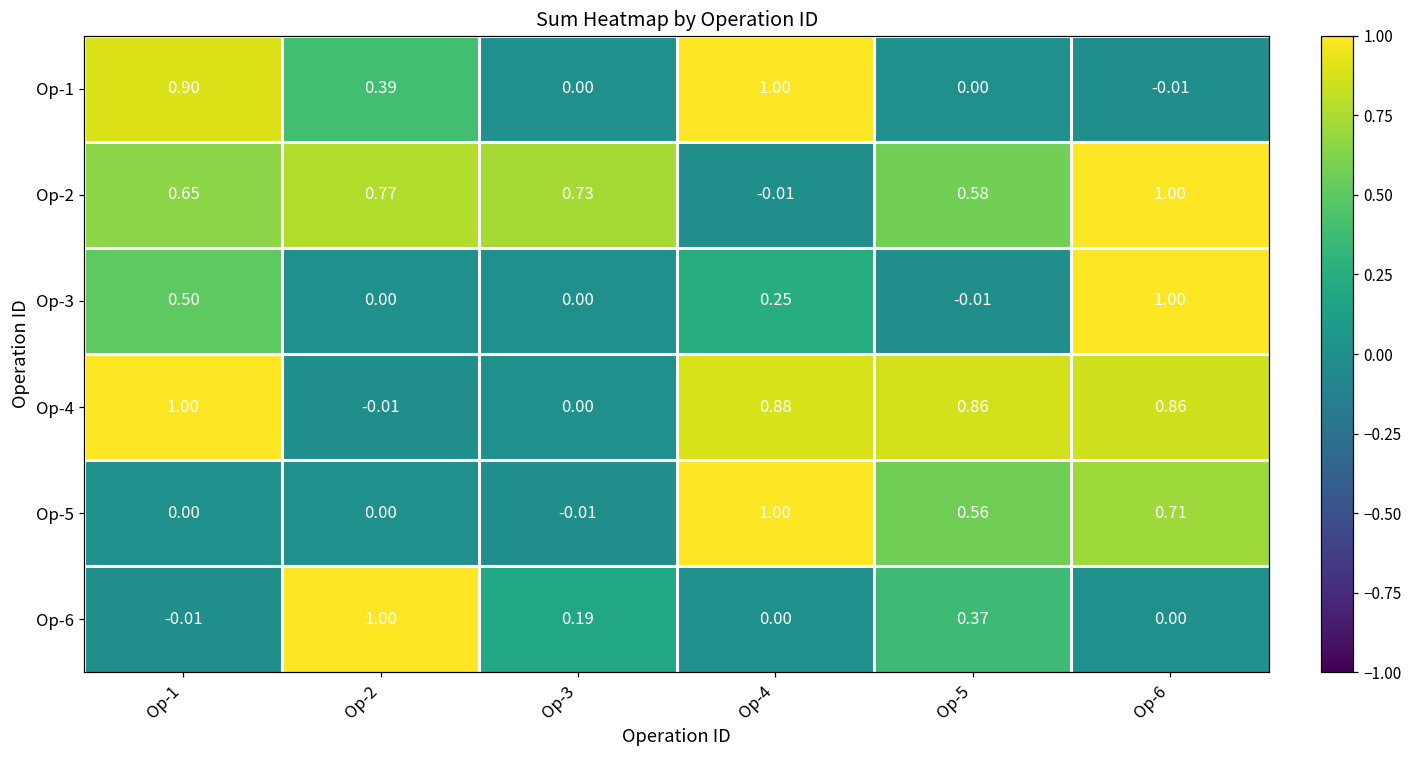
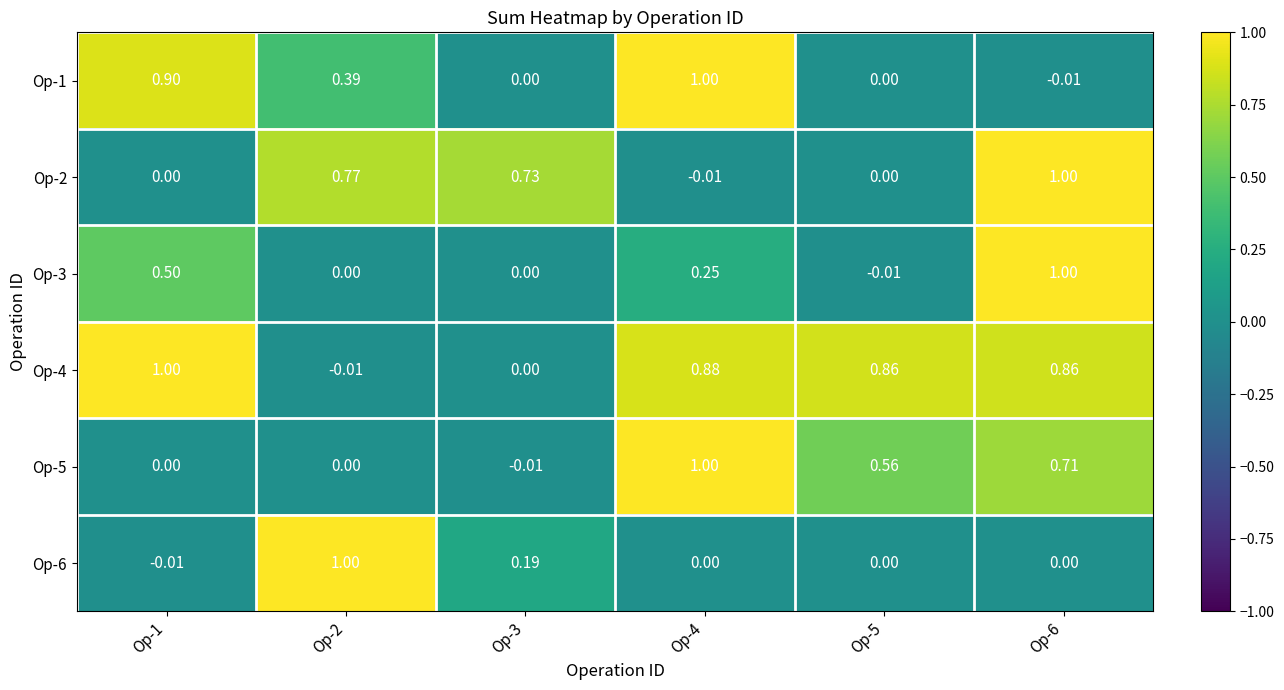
Op-2, Op-1: 0.65 -> 0.00
Op-2, Op-5: 0.58 -> 0.00
Op-6, Op-5: 0.37 -> 0.00
